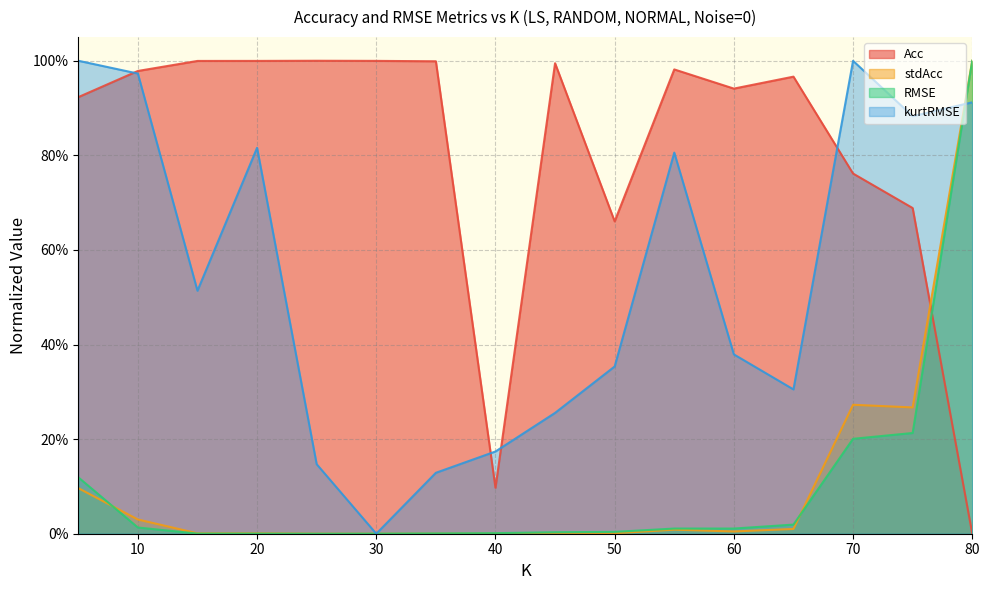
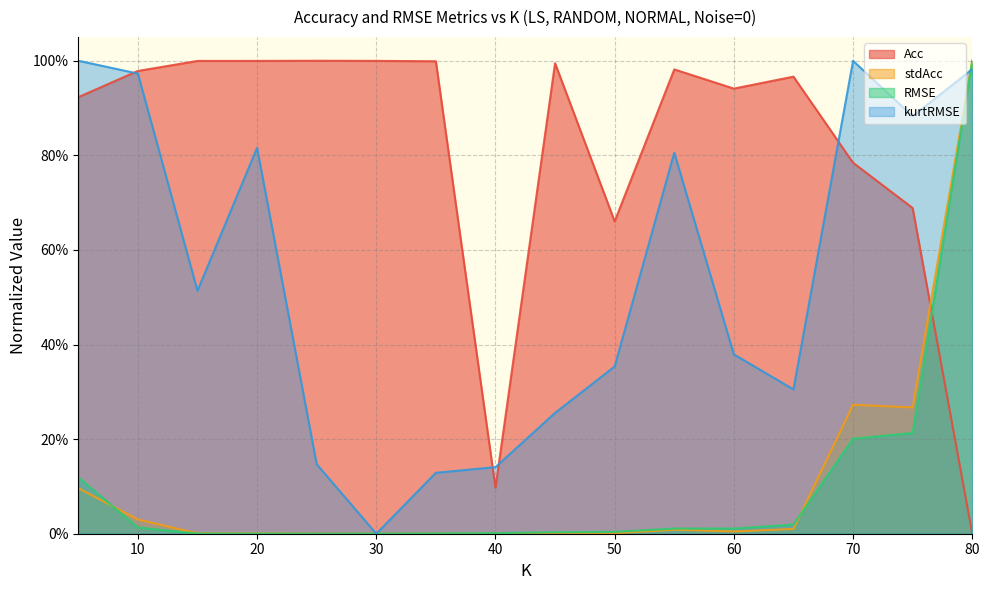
kurtRMSE, 40: 17% -> 14%
Acc, 70: 76% -> 78%
kurtRMSE, 80: 91% -> 98%
